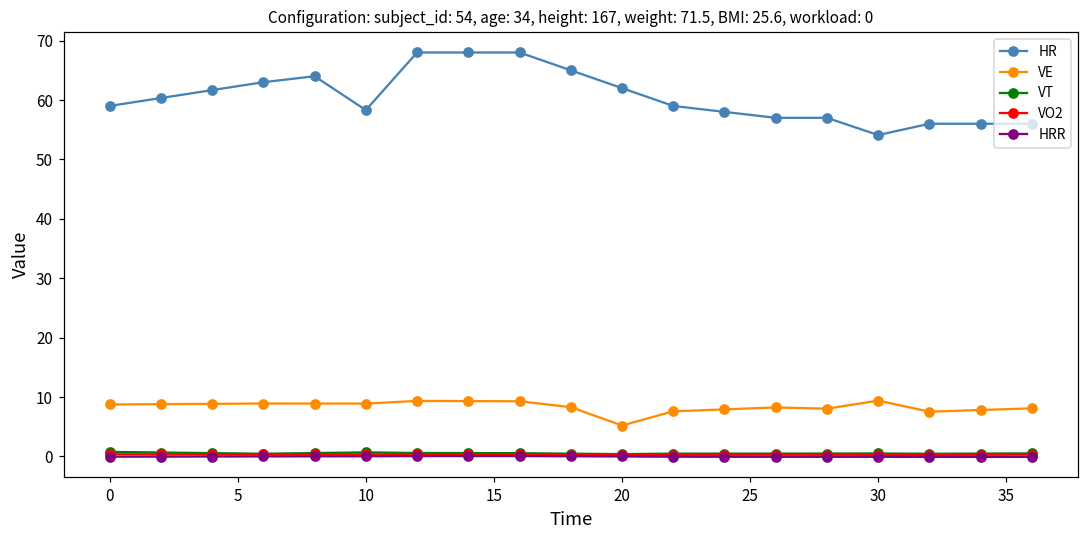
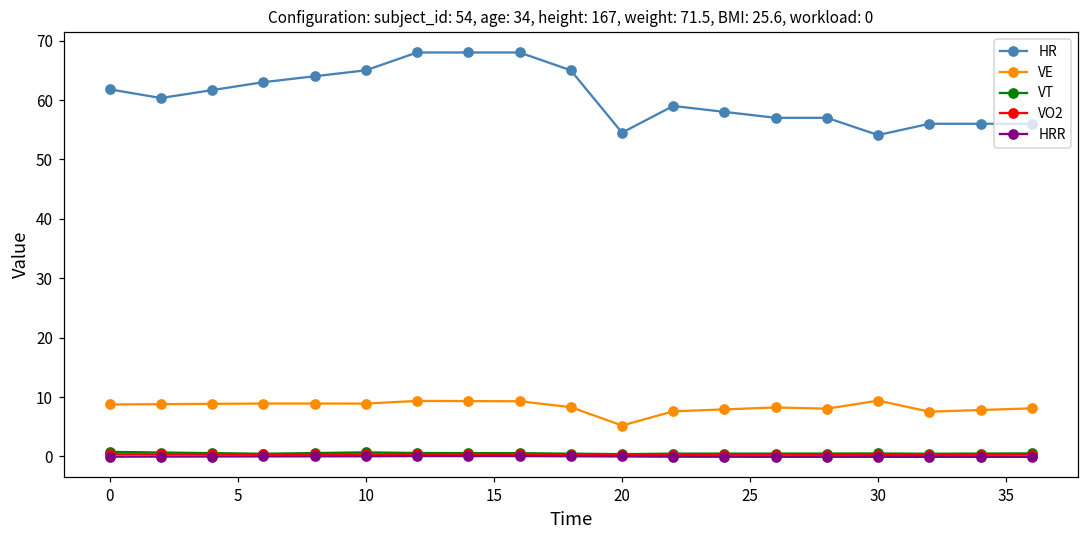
HR, 0: 59 -> 62
HR, 10: 58 -> 65
HR, 20: 62 -> 55
